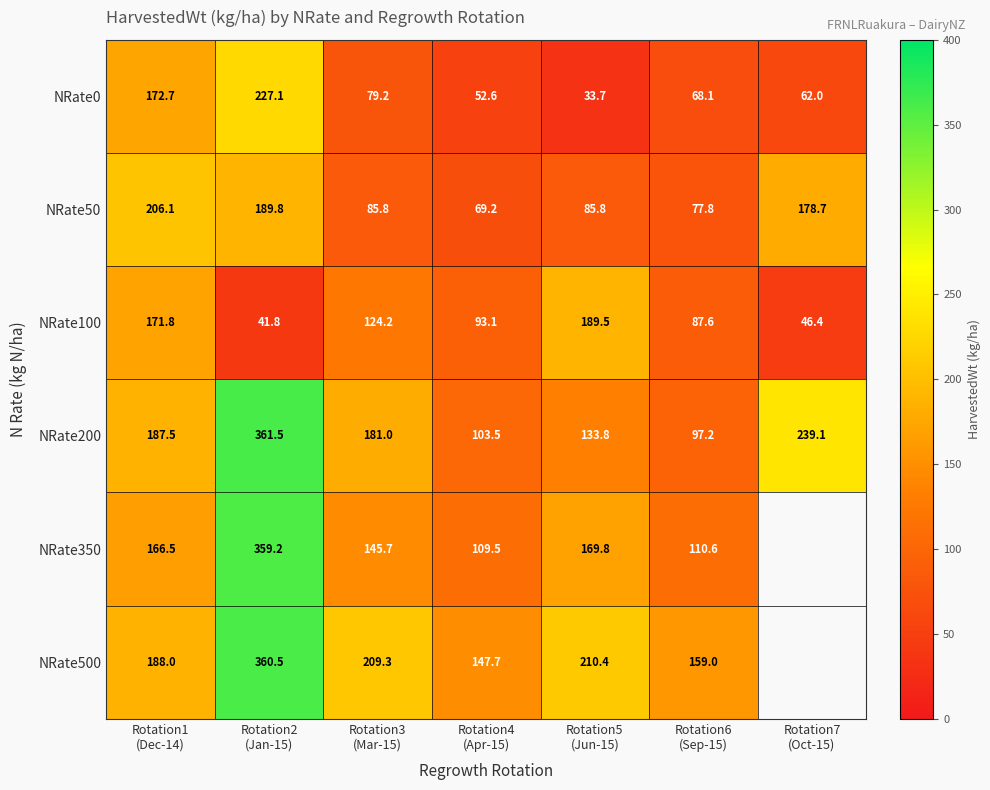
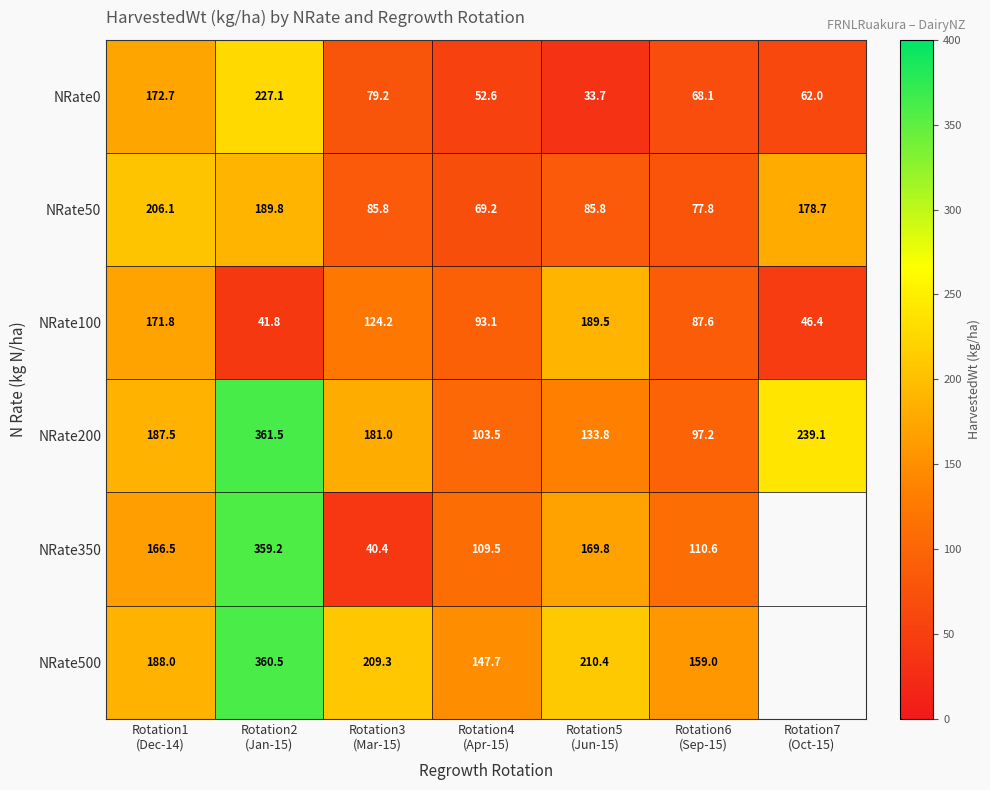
NRate350, Rotation3 (Mar-15): 145.7 -> 40.4
